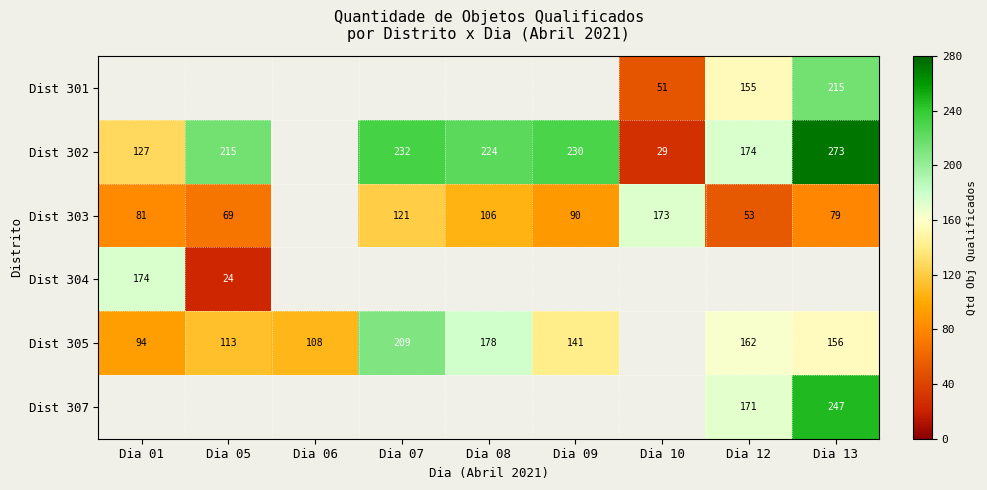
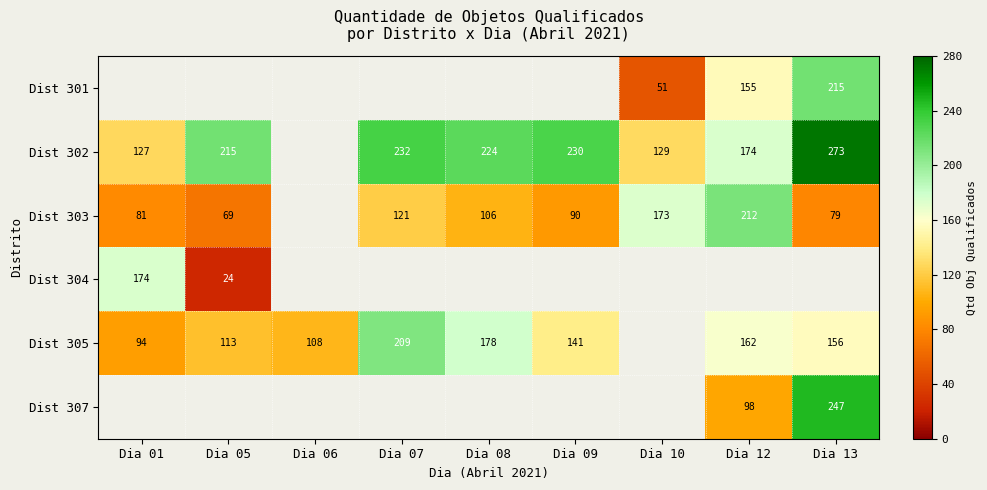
Dist 302, Dia 10: 29 -> 129
Dist 303, Dia 12: 53 -> 212
Dist 307, Dia 12: 171 -> 98
